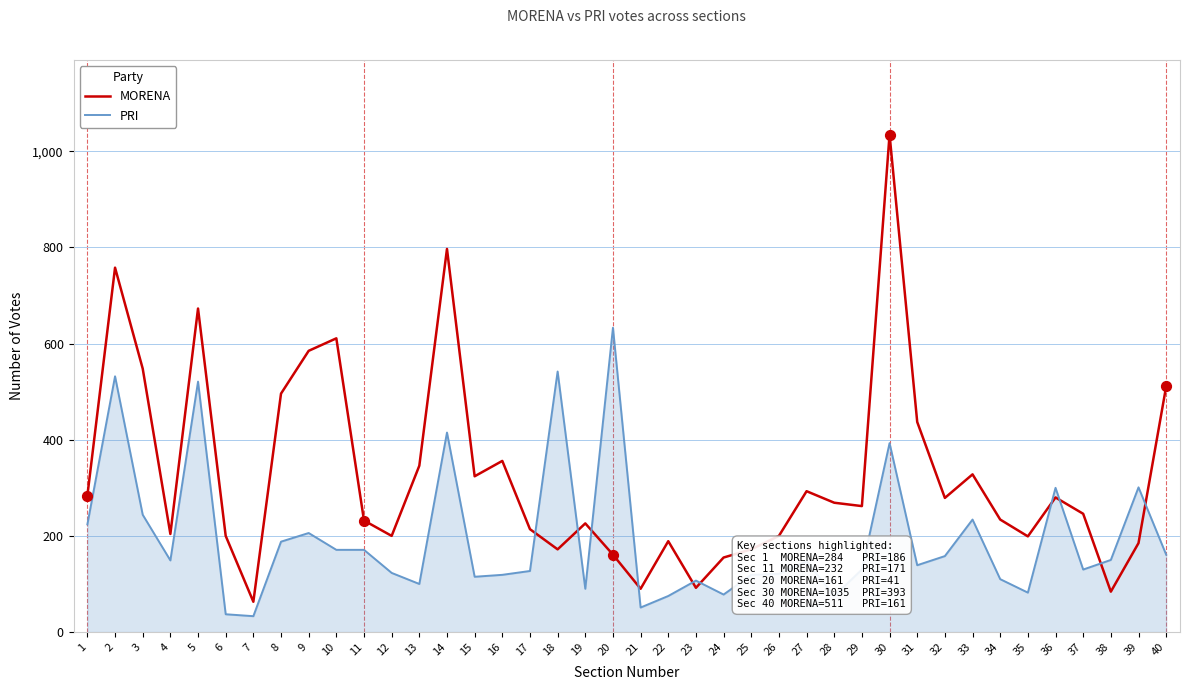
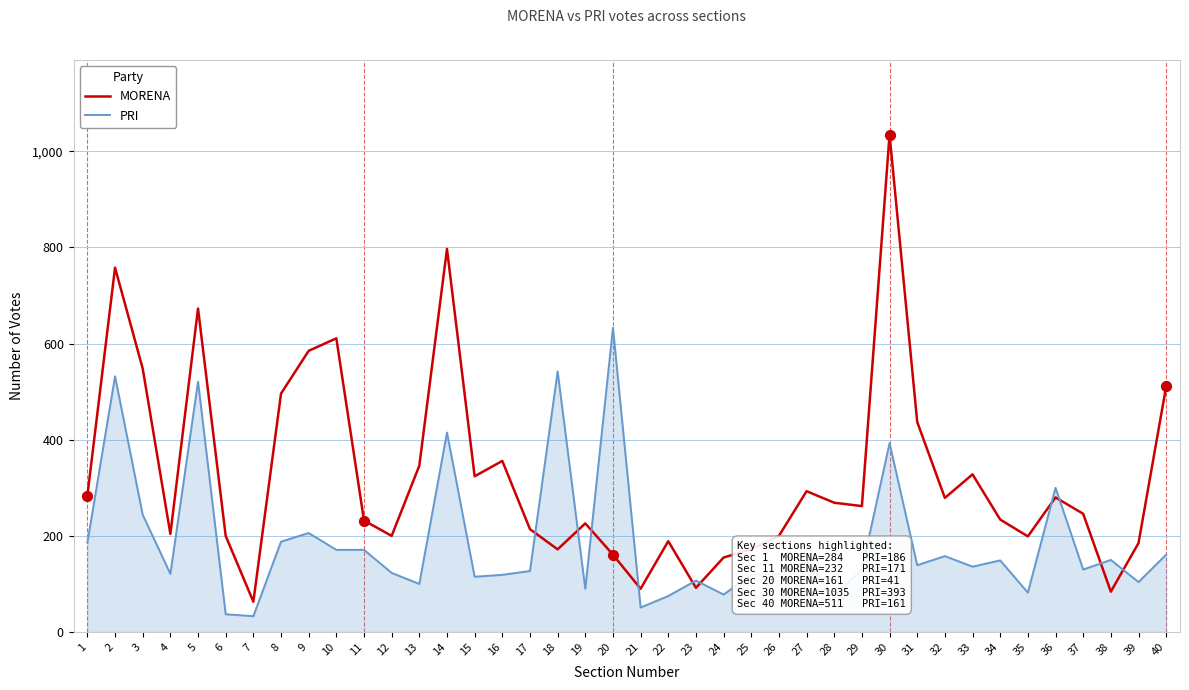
PRI, 1: 220 -> 190
PRI, 4: 150 -> 120
PRI, 33: 230 -> 140
PRI, 34: 110 -> 150
PRI, 39: 300 -> 100
